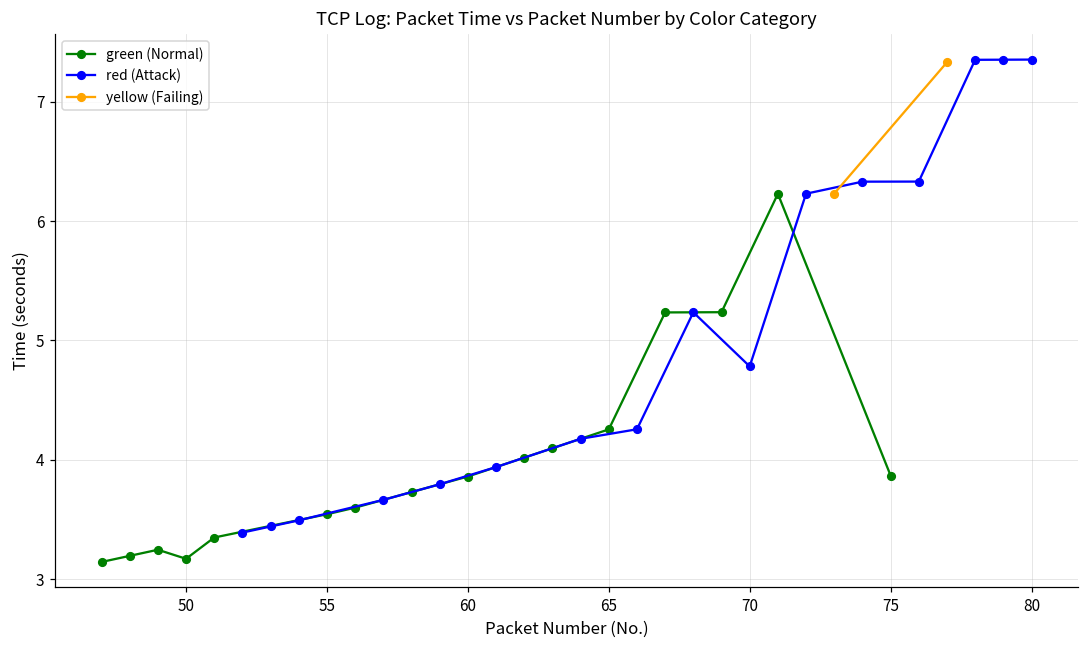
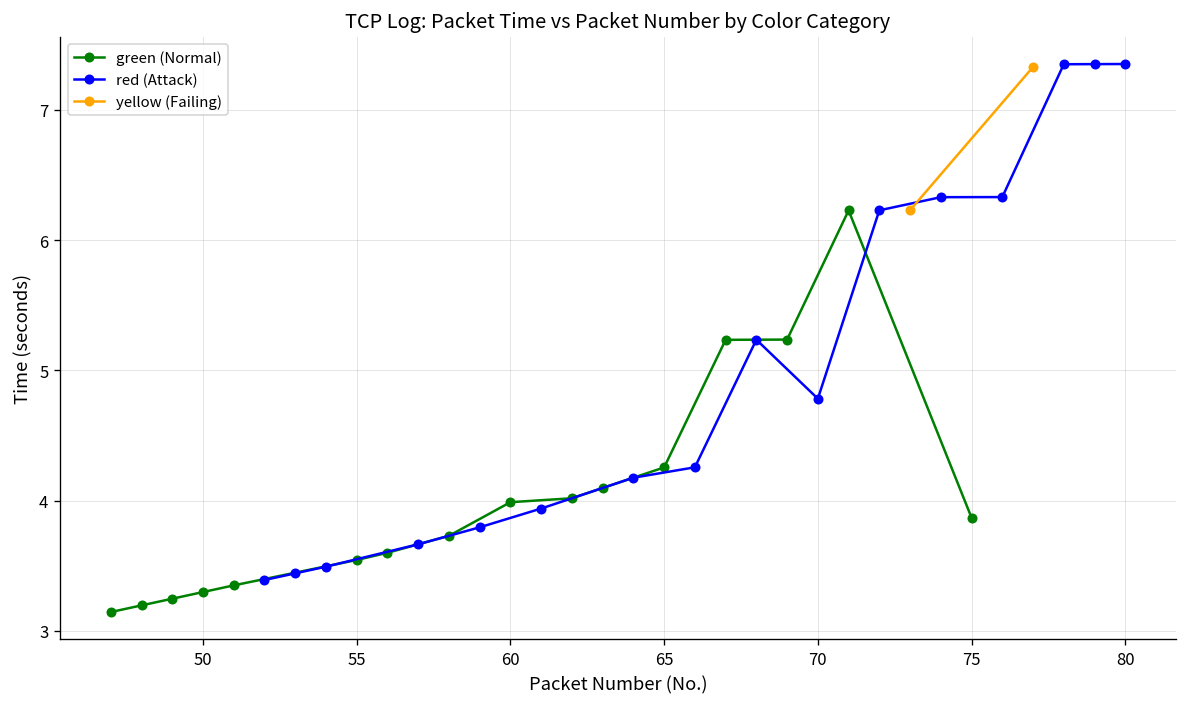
green (Normal), 50: 3.17 -> 3.30
green (Normal), 60: 3.86 -> 3.99
